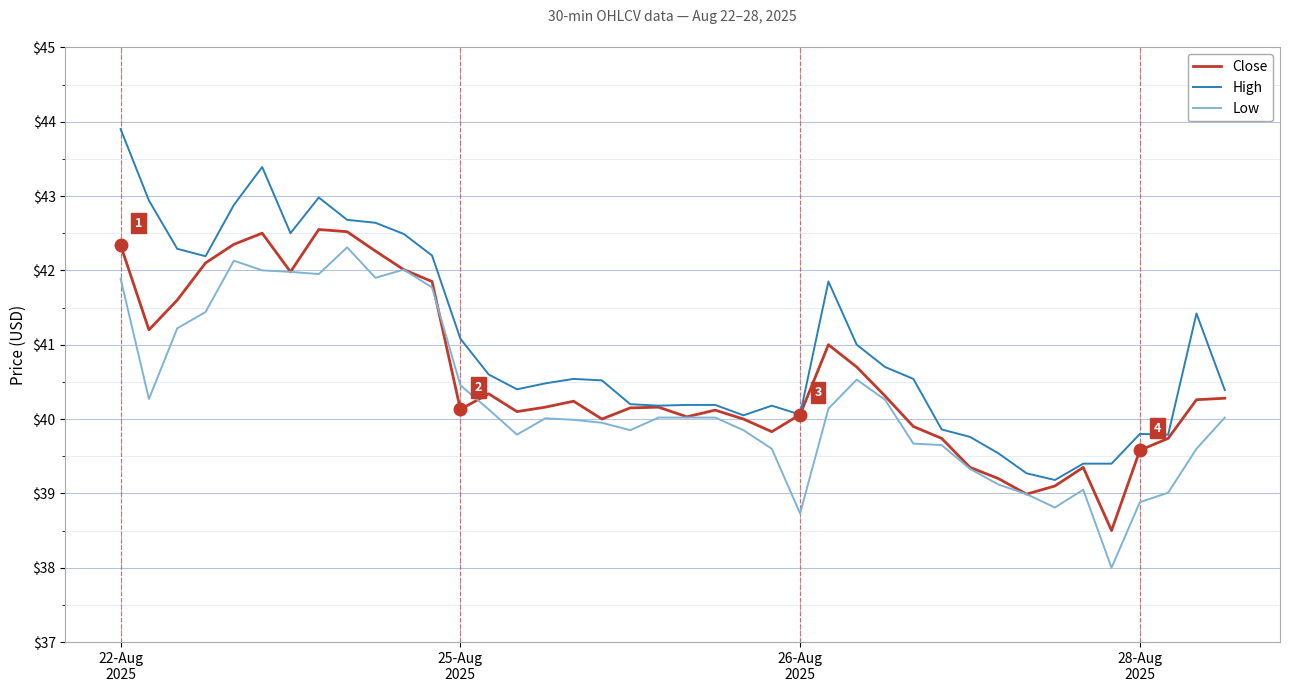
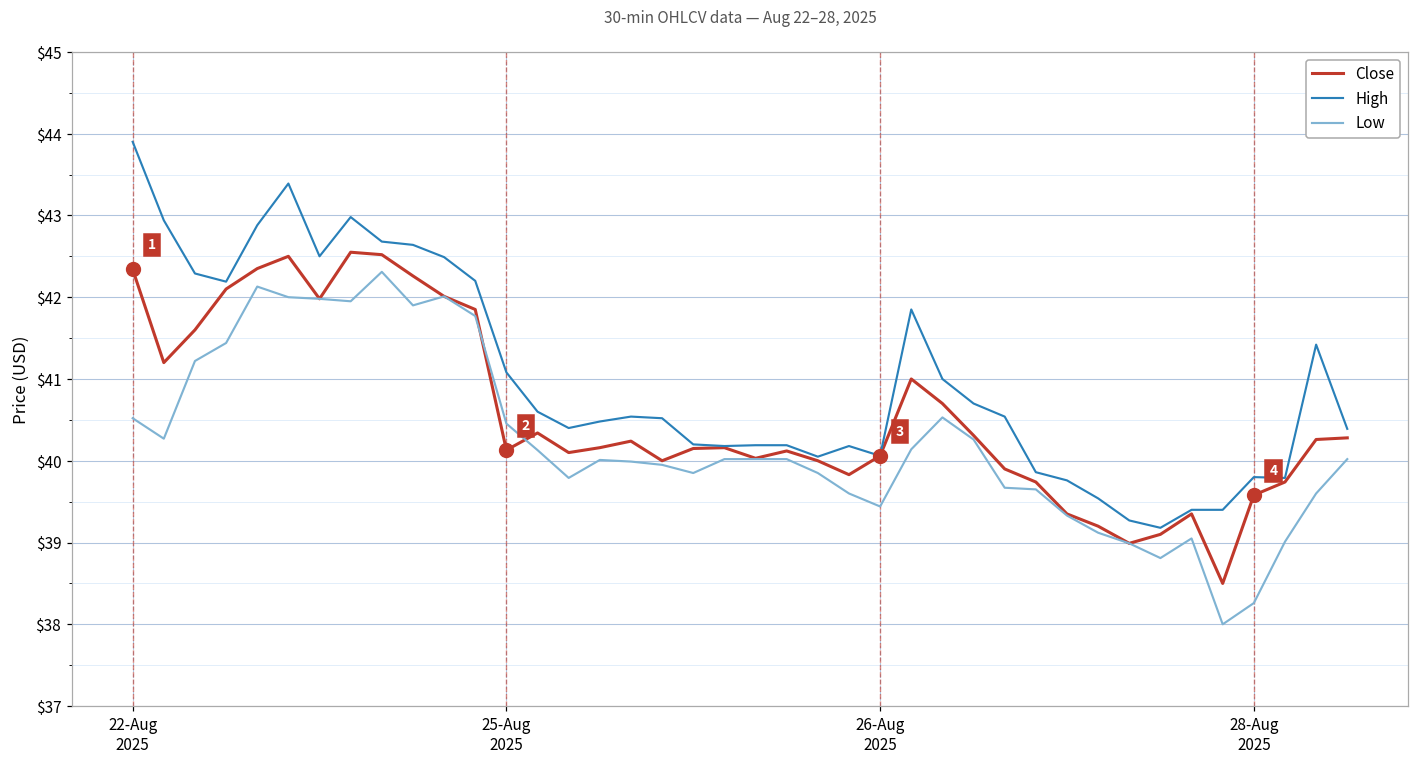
Low, 22-Aug 2025: $41.9 -> $40.5
Low, 26-Aug 2025: $38.7 -> $39.4
Low, 28-Aug 2025: $38.9 -> $38.3
